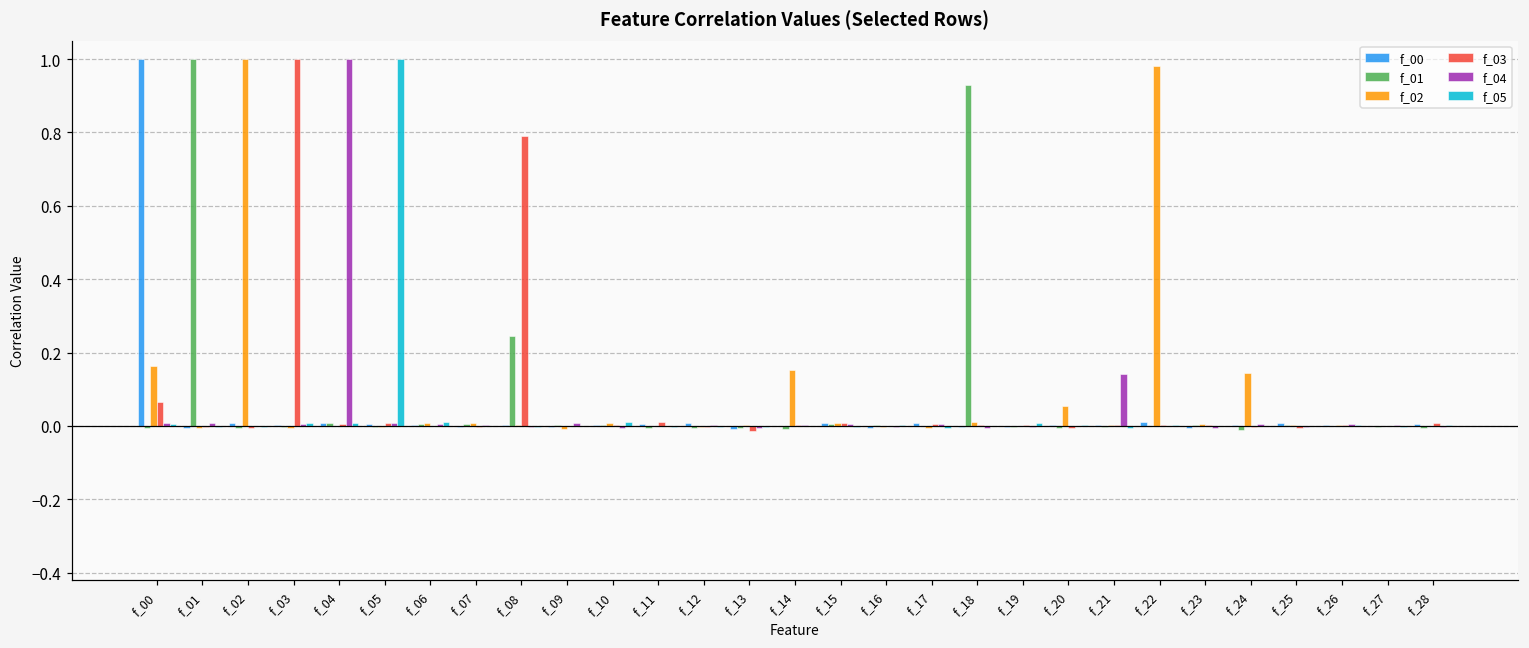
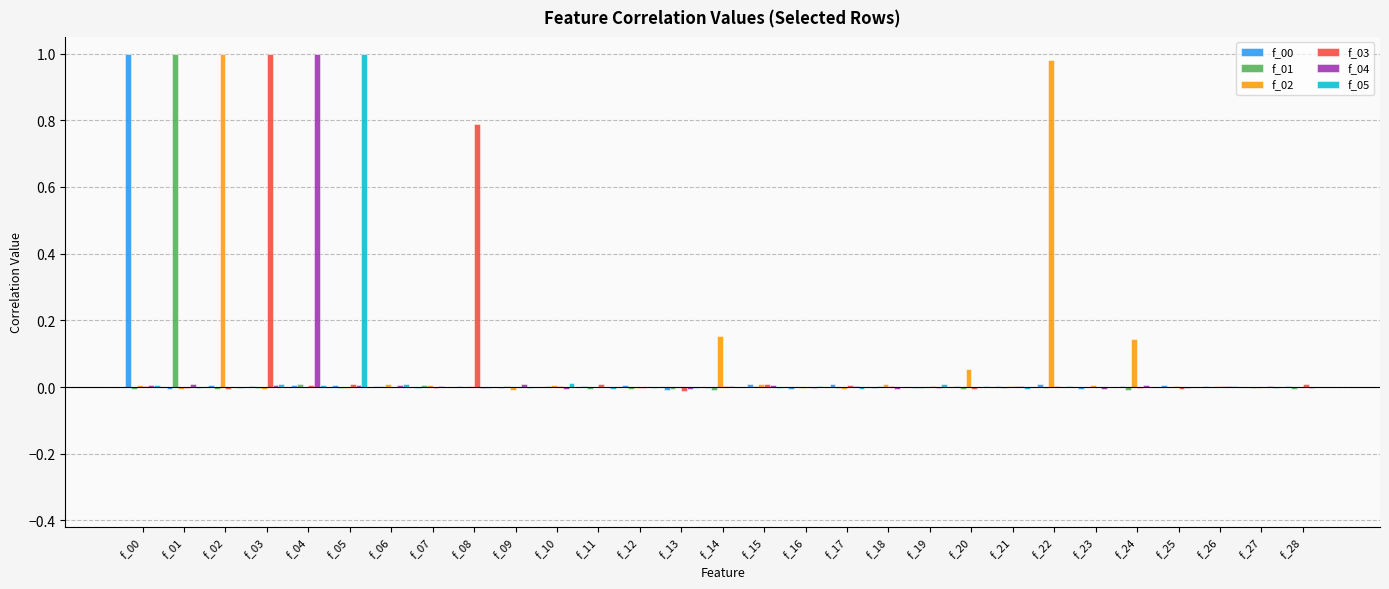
f_02, f_00: 0.16 -> 0.01
f_03, f_00: 0.06 -> 0.00
f_01, f_08: 0.25 -> 0.00
f_01, f_18: 0.93 -> 0.00
f_04, f_21: 0.14 -> 0.00
